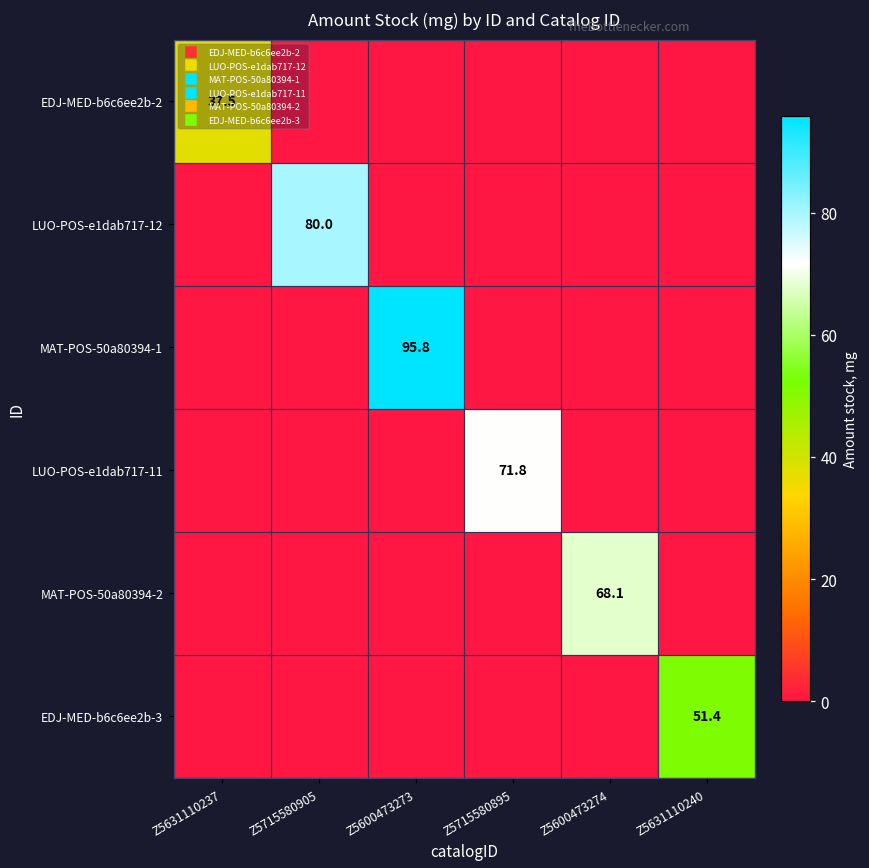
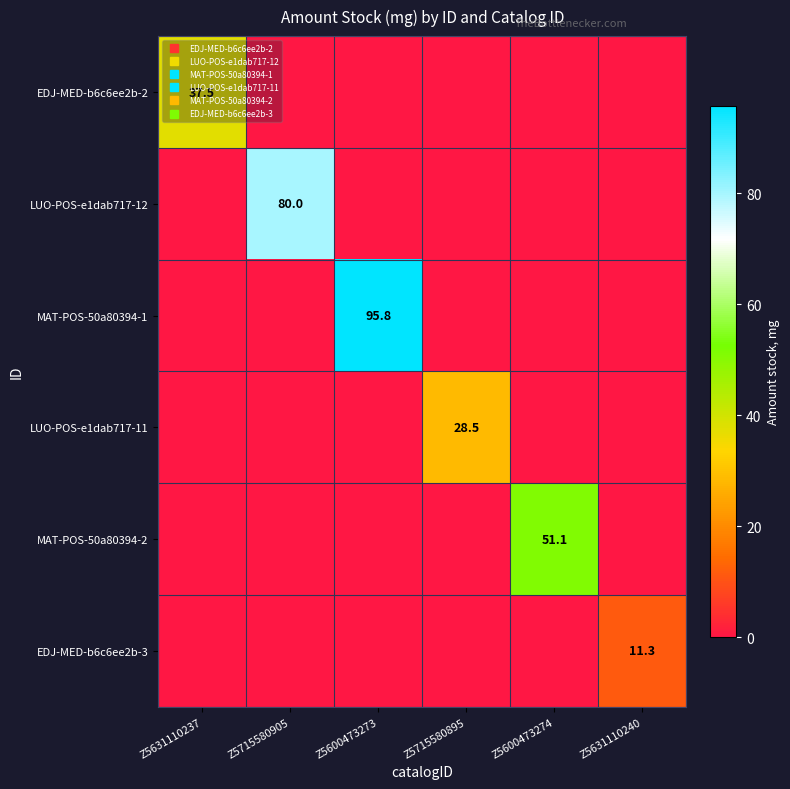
LUO-POS-e1dab717-11, Z5715580895: 71.8 -> 28.5
MAT-POS-50a80394-2, Z5600473274: 68.1 -> 51.1
EDJ-MED-b6c6ee2b-3, Z5631110240: 51.4 -> 11.3
